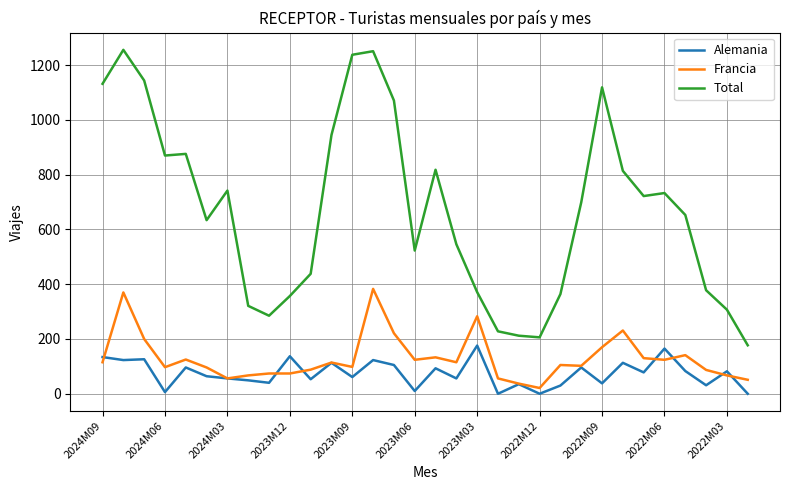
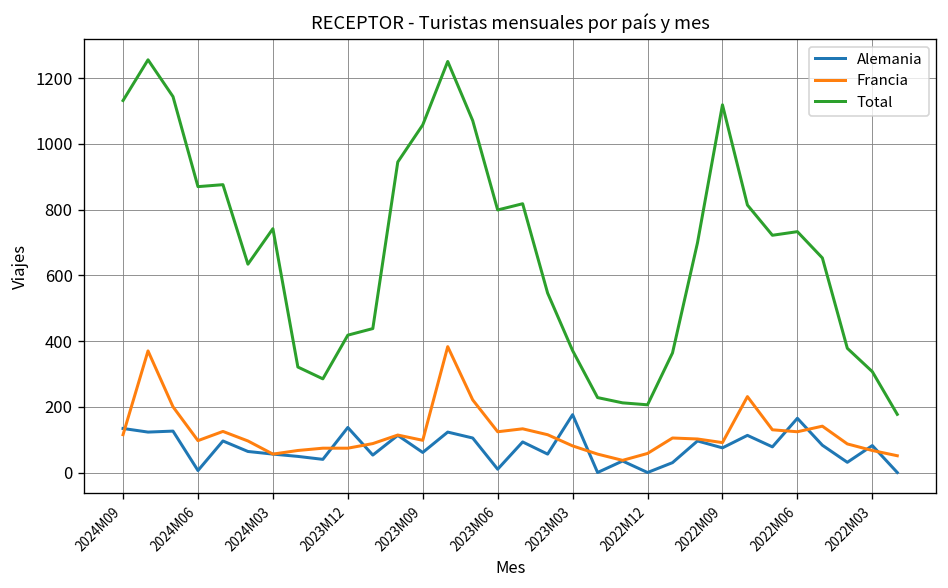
Total, 2023M12: 360 -> 420
Total, 2023M09: 1240 -> 1060
Total, 2023M06: 520 -> 800
Francia, 2023M03: 280 -> 80
Francia, 2022M12: 20 -> 60
Alemania, 2022M09: 40 -> 80
Francia, 2022M09: 170 -> 90
